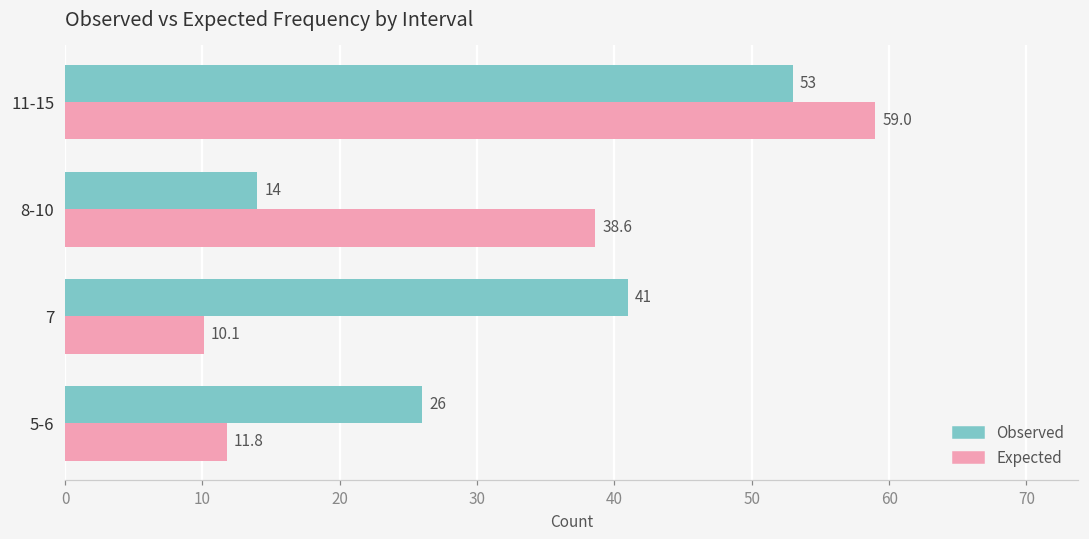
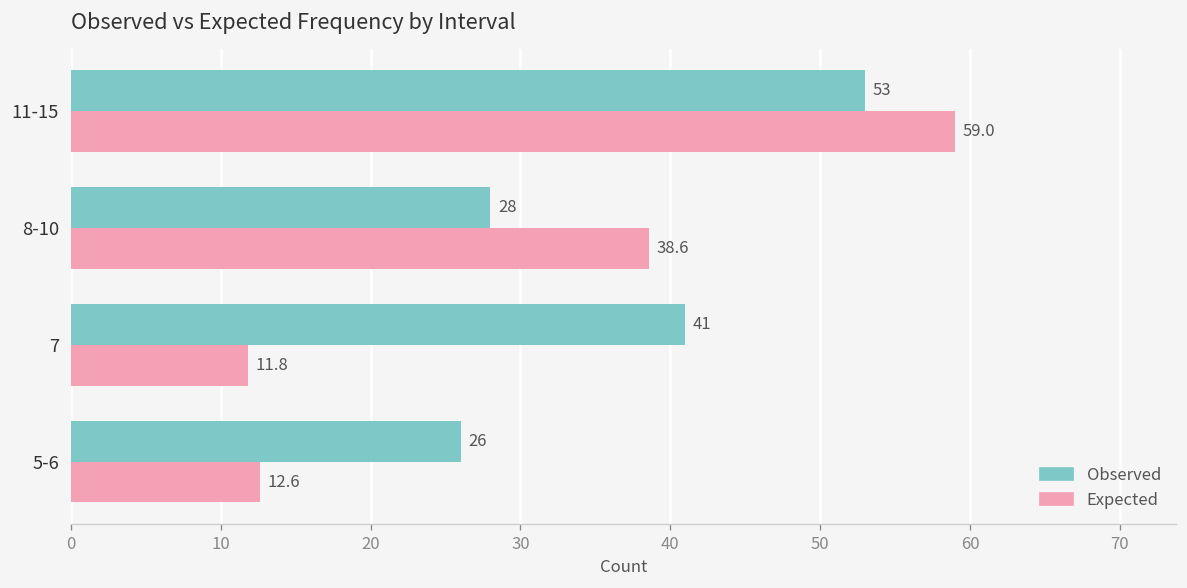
Observed, 8-10: 14 -> 28
Expected, 7: 10.1 -> 11.8
Expected, 5-6: 11.8 -> 12.6
